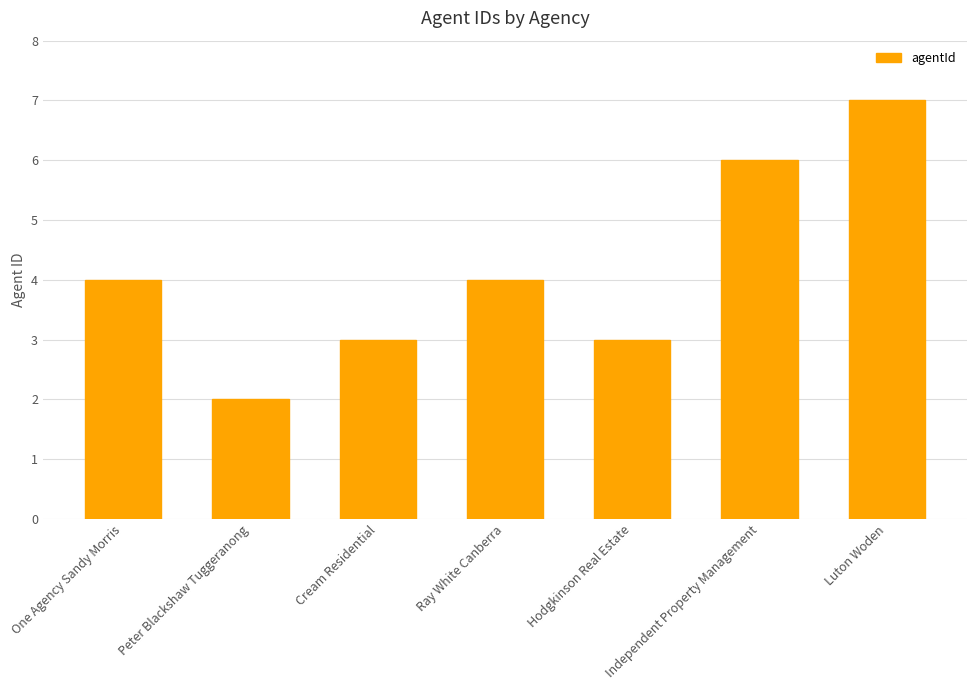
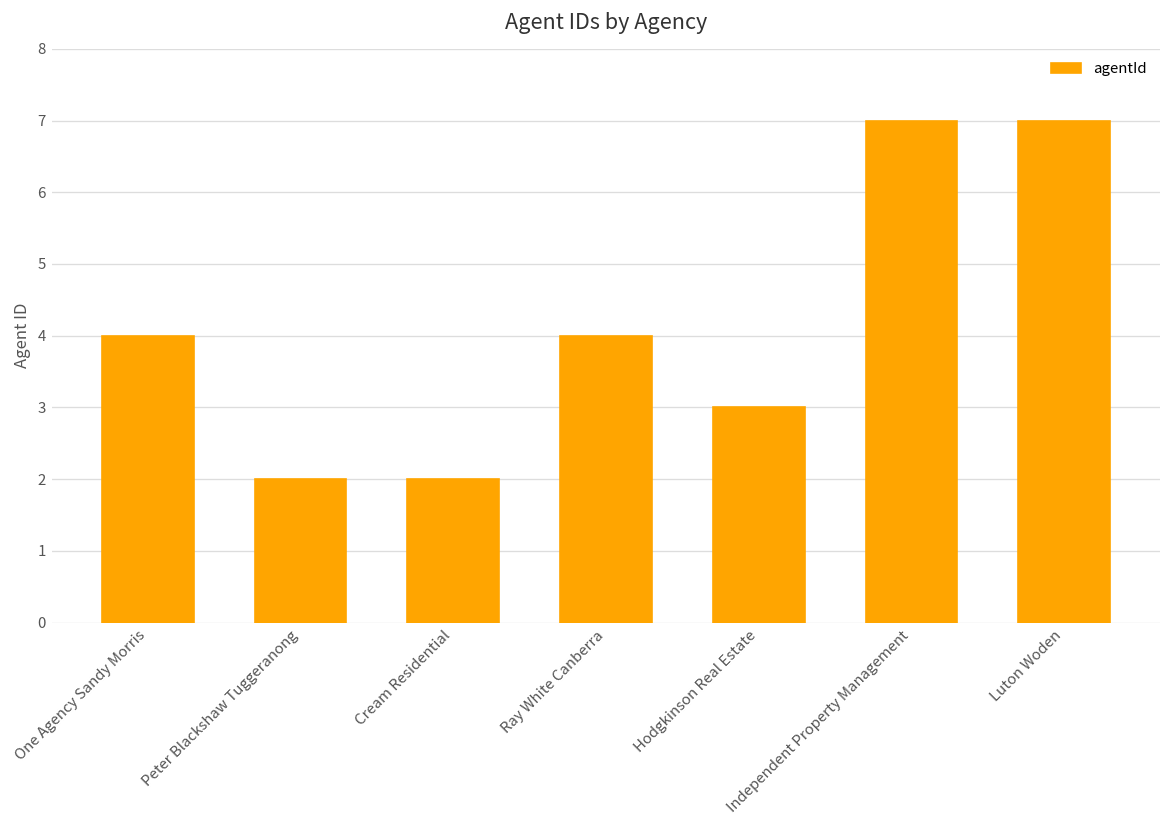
Cream Residential: 3 -> 2
Independent Property Management: 6 -> 7
